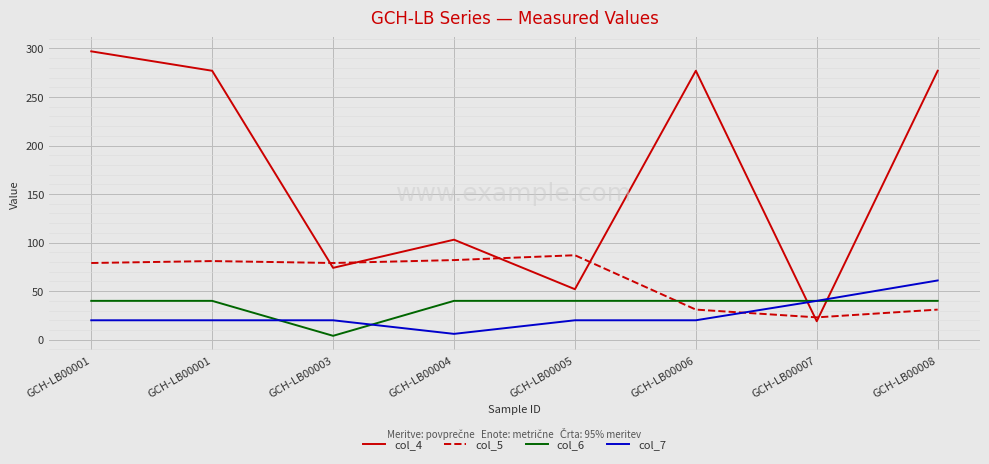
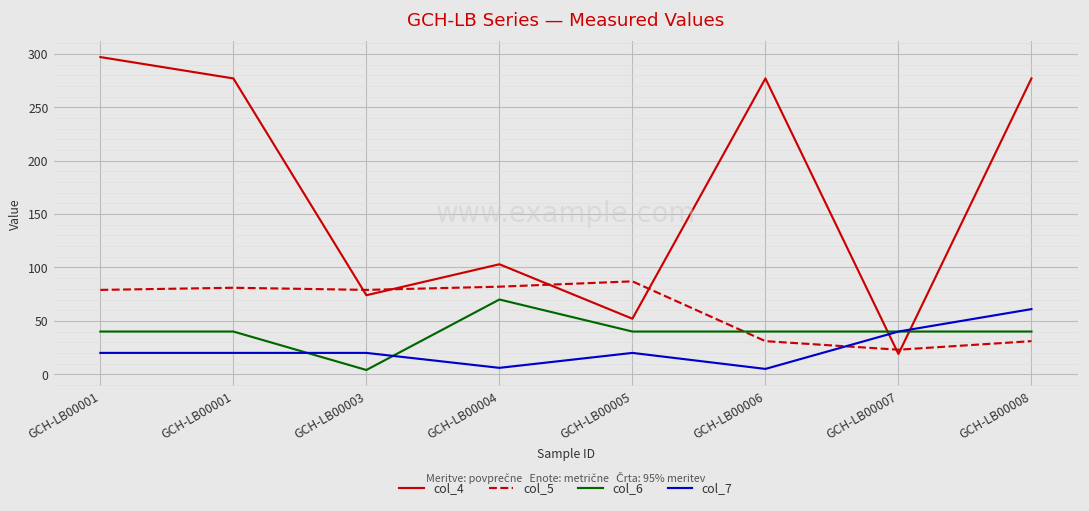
col_6, GCH-LB00004: 40 -> 70
col_7, GCH-LB00006: 20 -> 10
